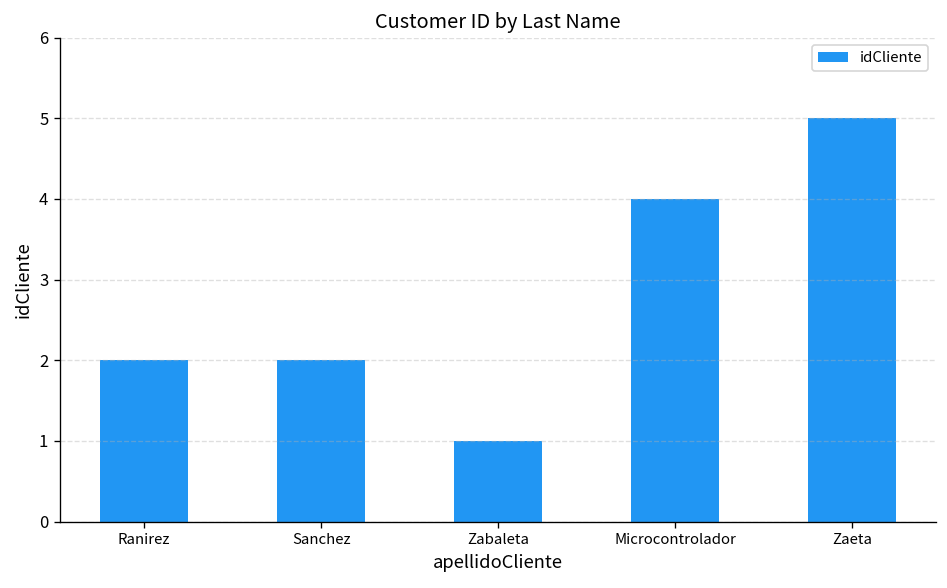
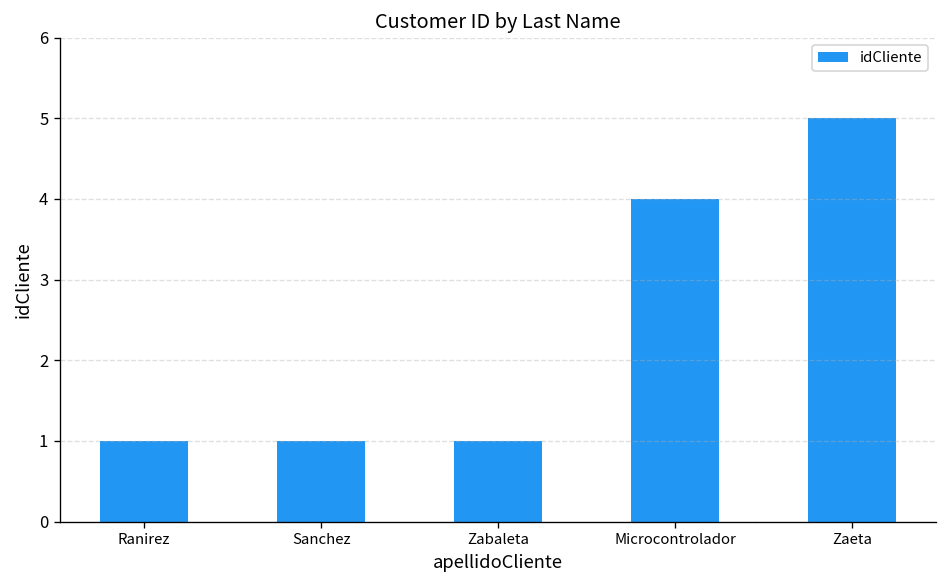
Ranirez: 2 -> 1
Sanchez: 2 -> 1
